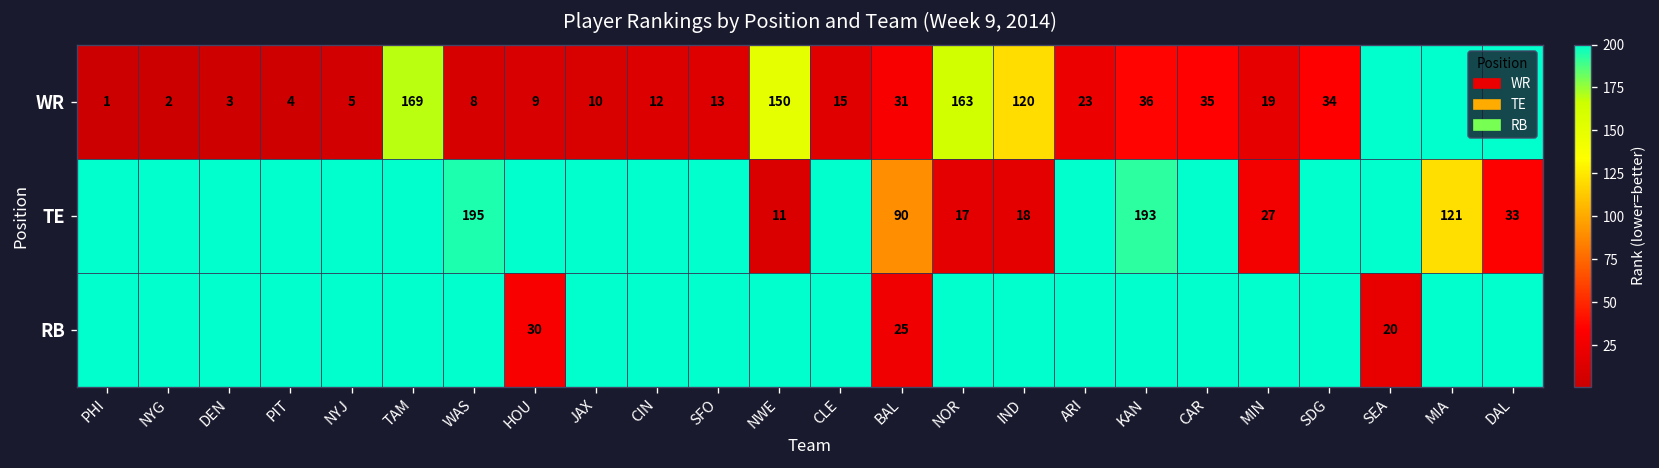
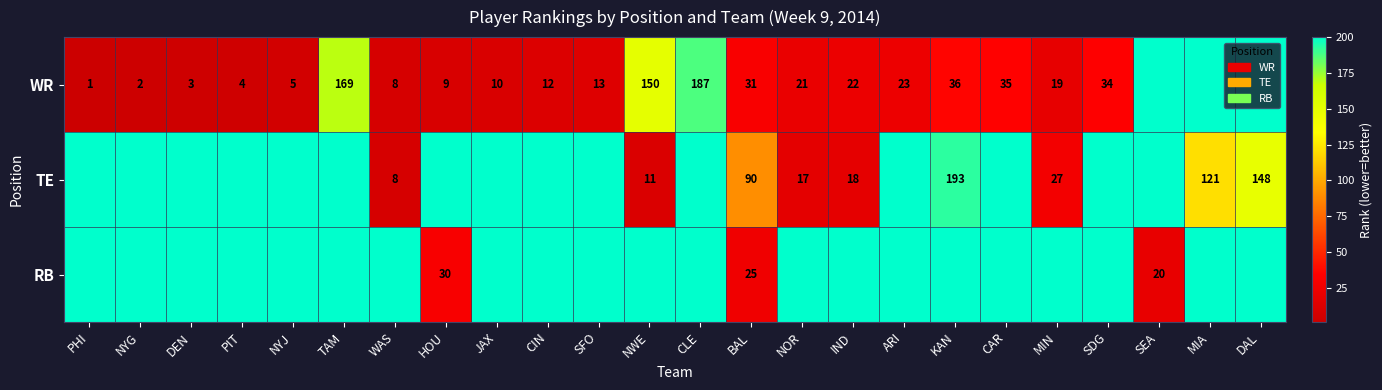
WR, CLE: 15 -> 187
WR, NOR: 163 -> 21
WR, IND: 120 -> 22
TE, WAS: 195 -> 8
TE, DAL: 33 -> 148
